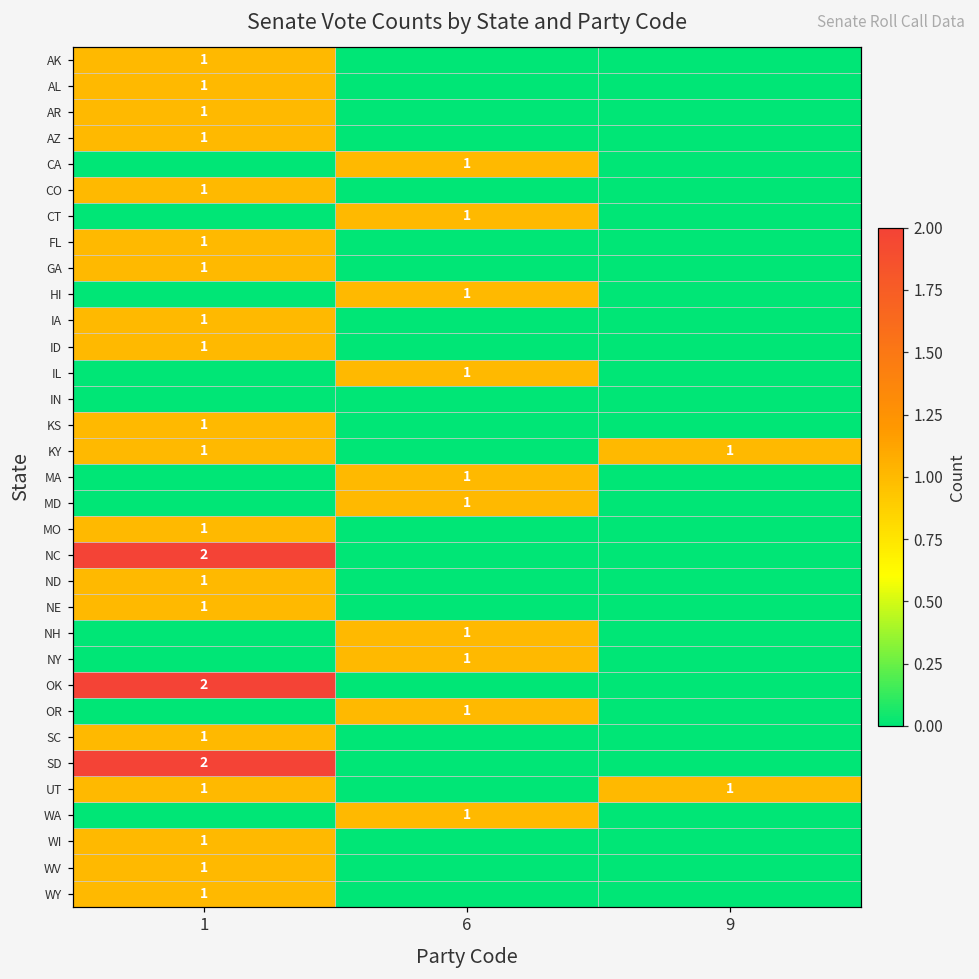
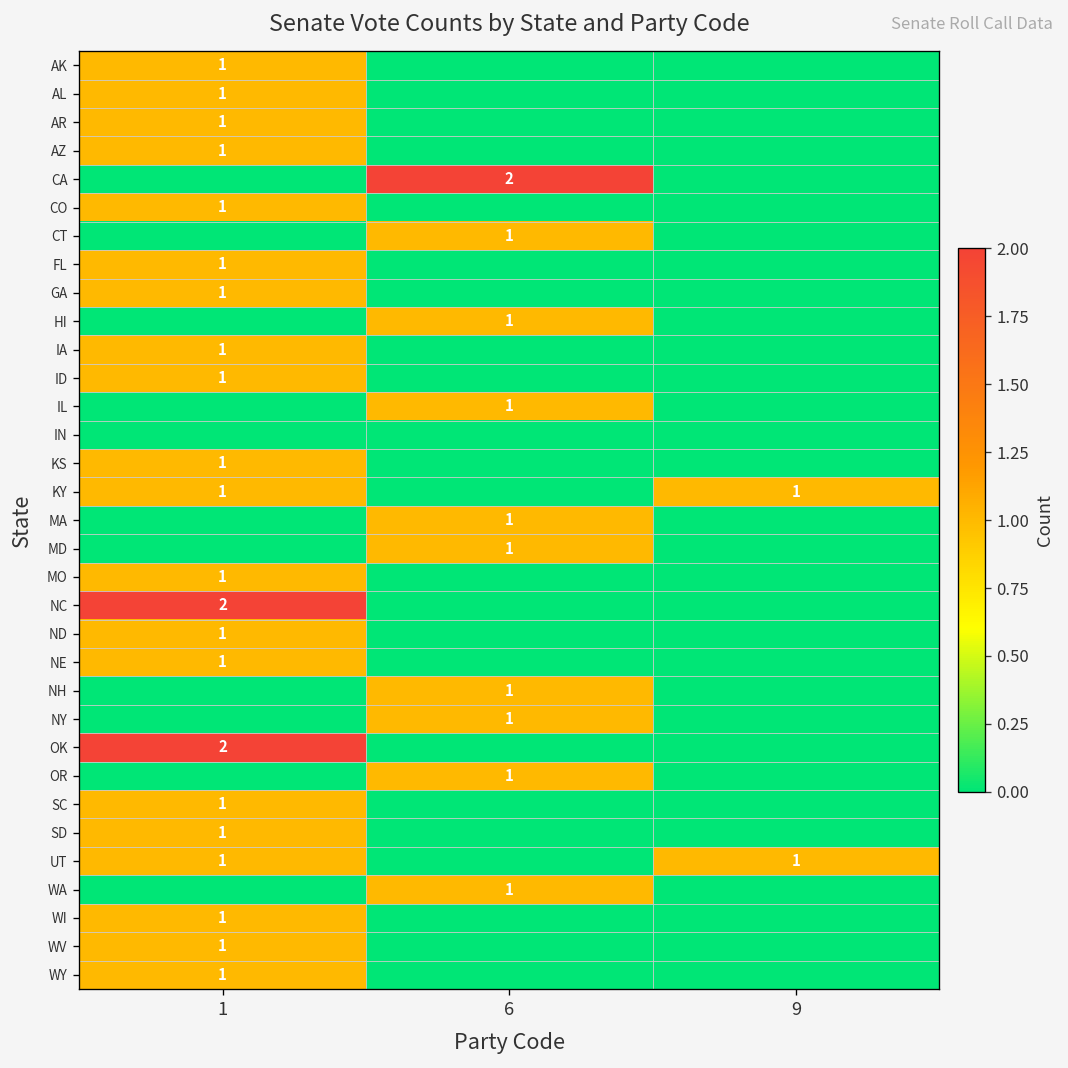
CA, 6: 1 -> 2
SD, 1: 2 -> 1
